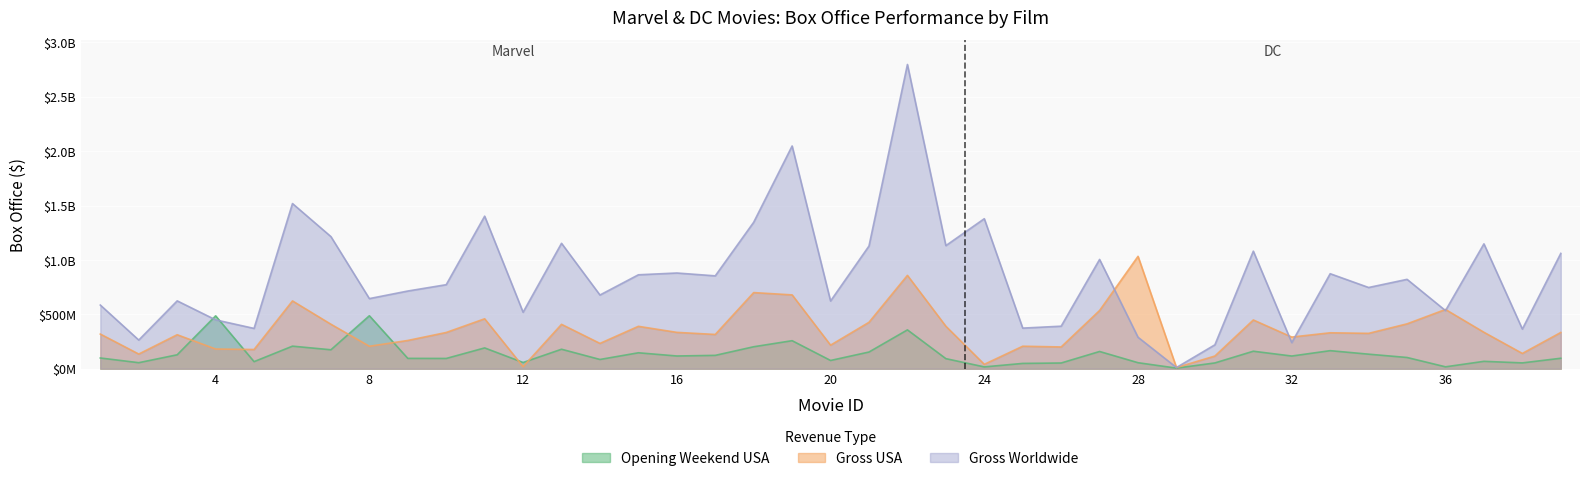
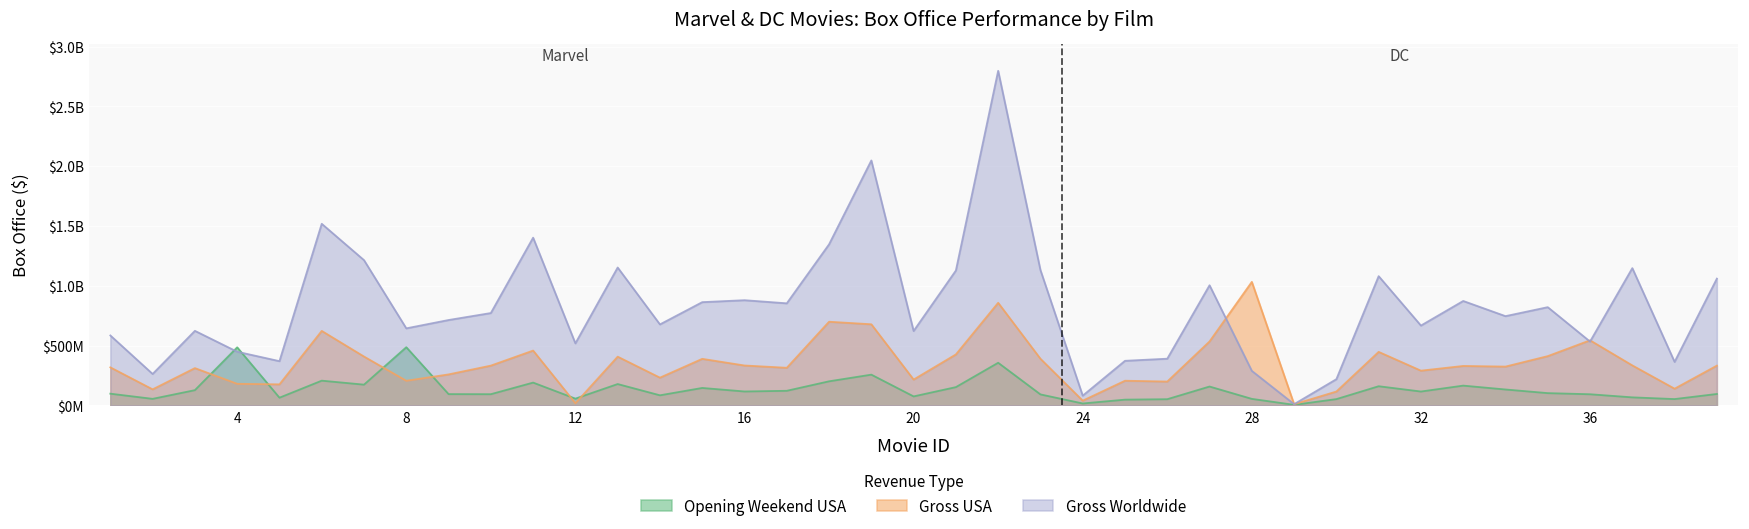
Gross Worldwide, 24: $1380000000 -> $80000000
Gross Worldwide, 32: $240000000 -> $670000000
Opening Weekend USA, 36: $20000000 -> $90000000
